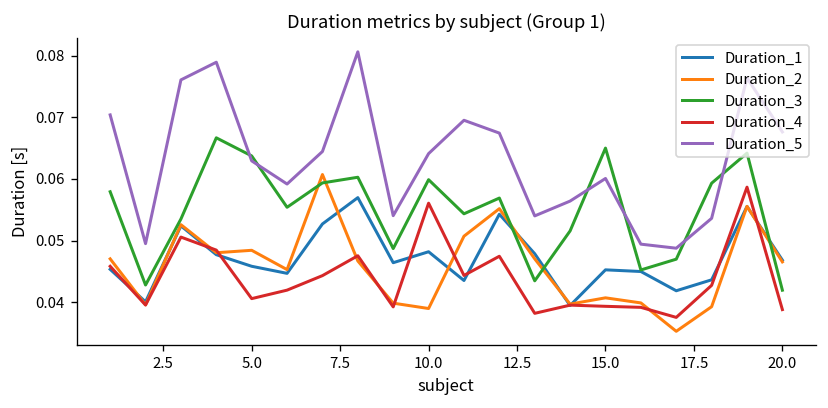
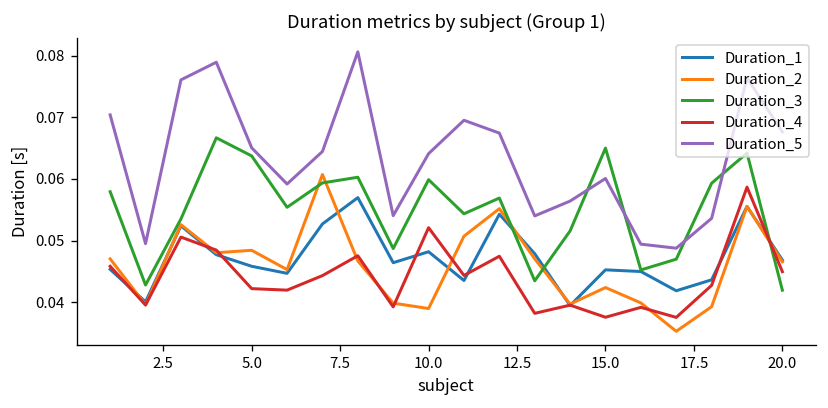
Duration_4, 5.0: 0.041 -> 0.042
Duration_5, 5.0: 0.063 -> 0.065
Duration_4, 10.0: 0.056 -> 0.052
Duration_2, 15.0: 0.041 -> 0.042
Duration_4, 15.0: 0.039 -> 0.038
Duration_4, 20.0: 0.039 -> 0.045
